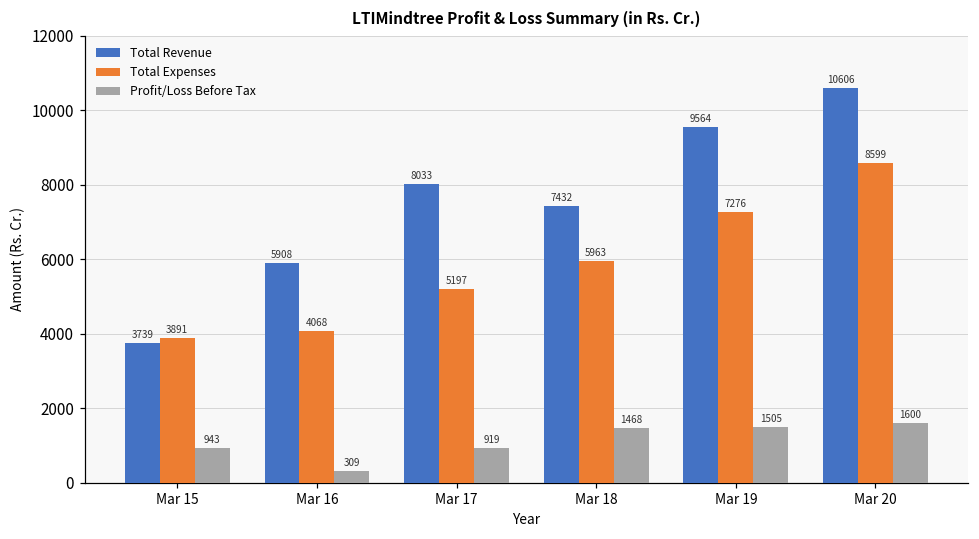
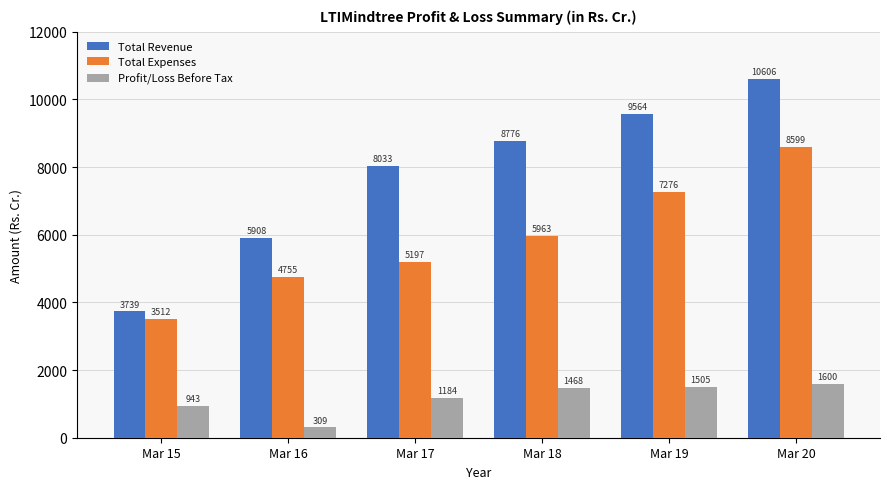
Total Expenses, Mar 15: 3891 -> 3512
Total Expenses, Mar 16: 4068 -> 4755
Profit/Loss Before Tax, Mar 17: 919 -> 1184
Total Revenue, Mar 18: 7432 -> 8776
